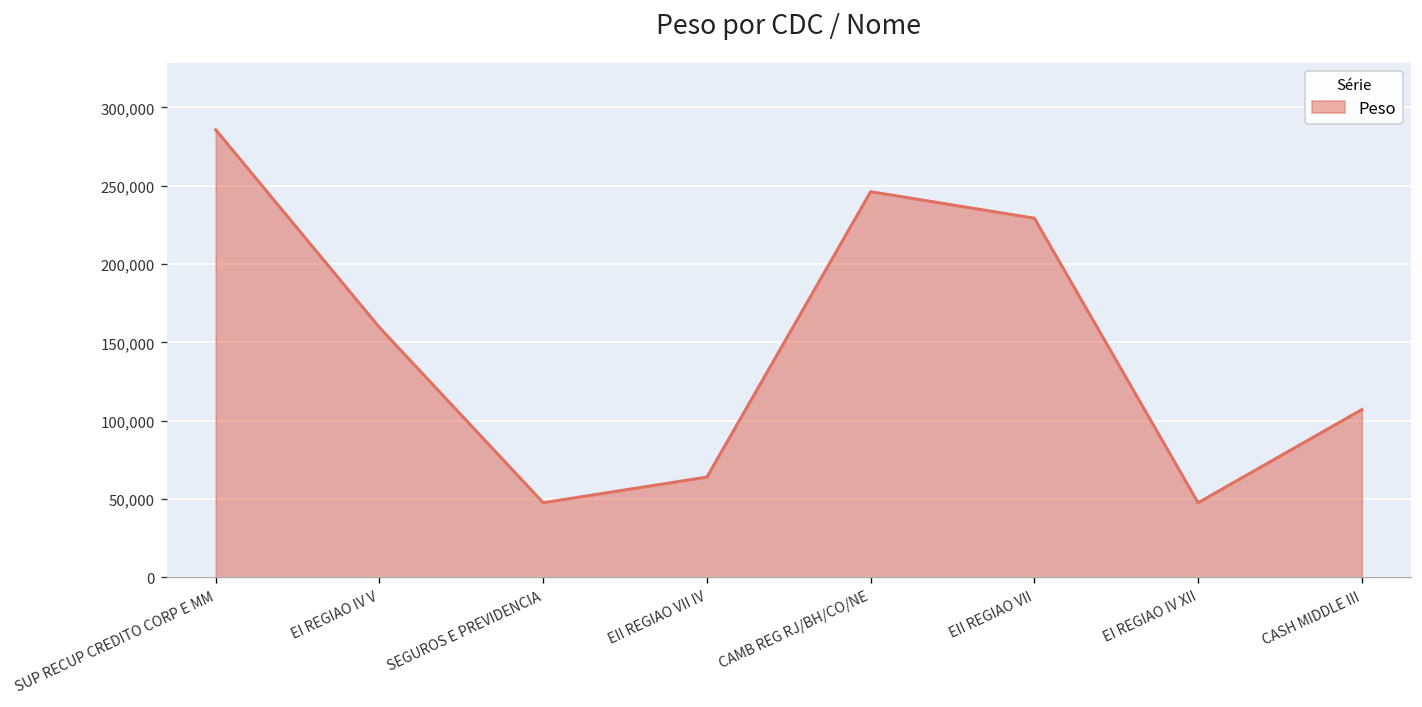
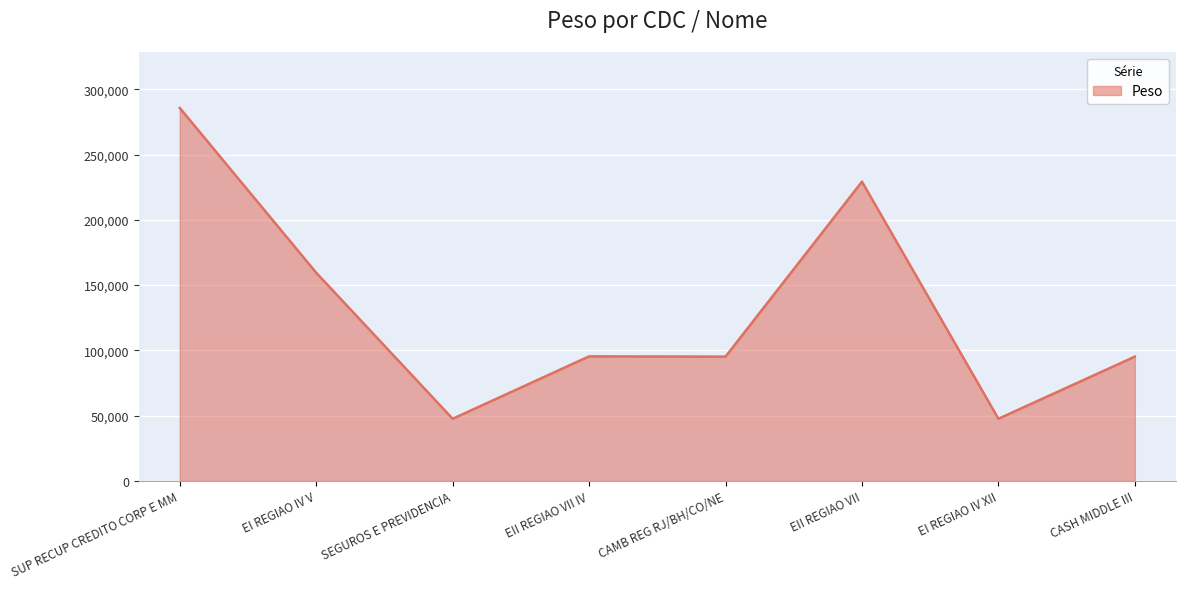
EII REGIAO VII IV: 64,000 -> 95,000
CAMB REG RJ/BH/CO/NE: 246,000 -> 95,000
CASH MIDDLE III: 107,000 -> 95,000
